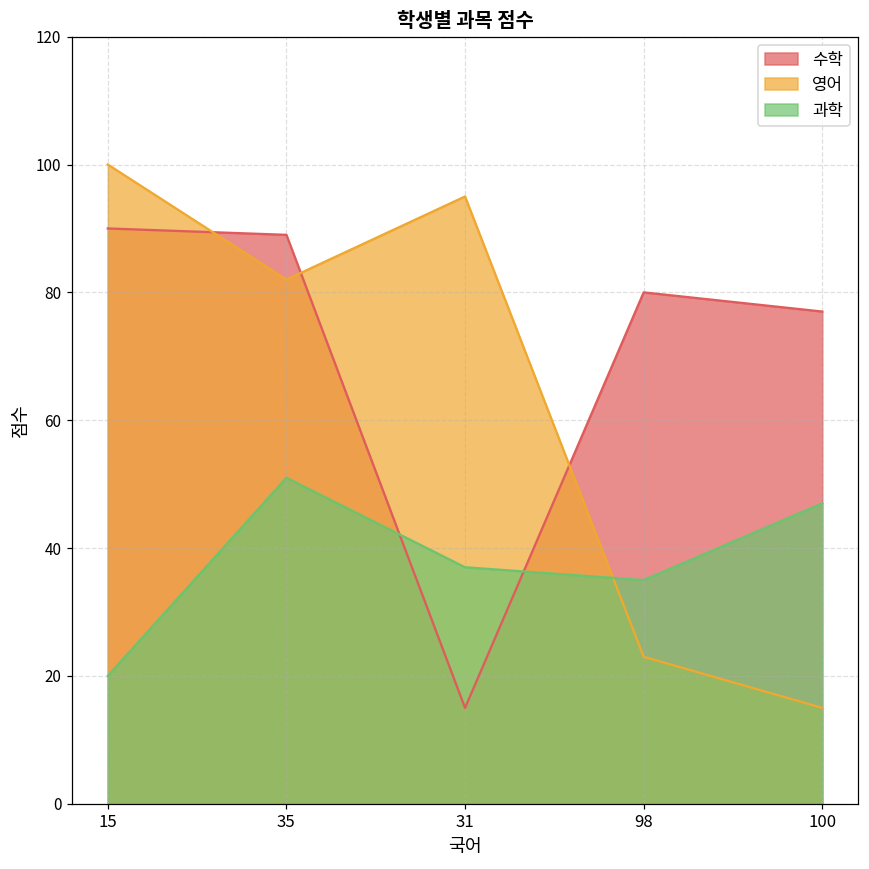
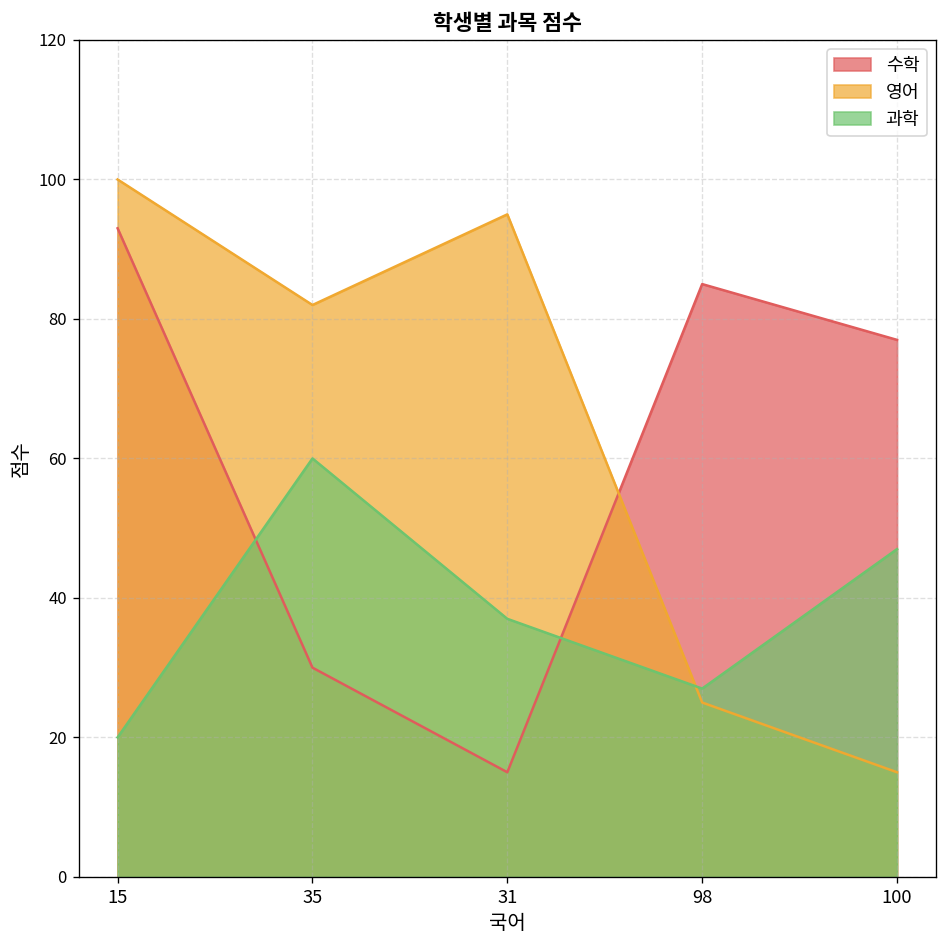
수학, 15: 90 -> 93
수학, 35: 89 -> 30
과학, 35: 51 -> 60
수학, 98: 80 -> 85
영어, 98: 23 -> 25
과학, 98: 35 -> 27
